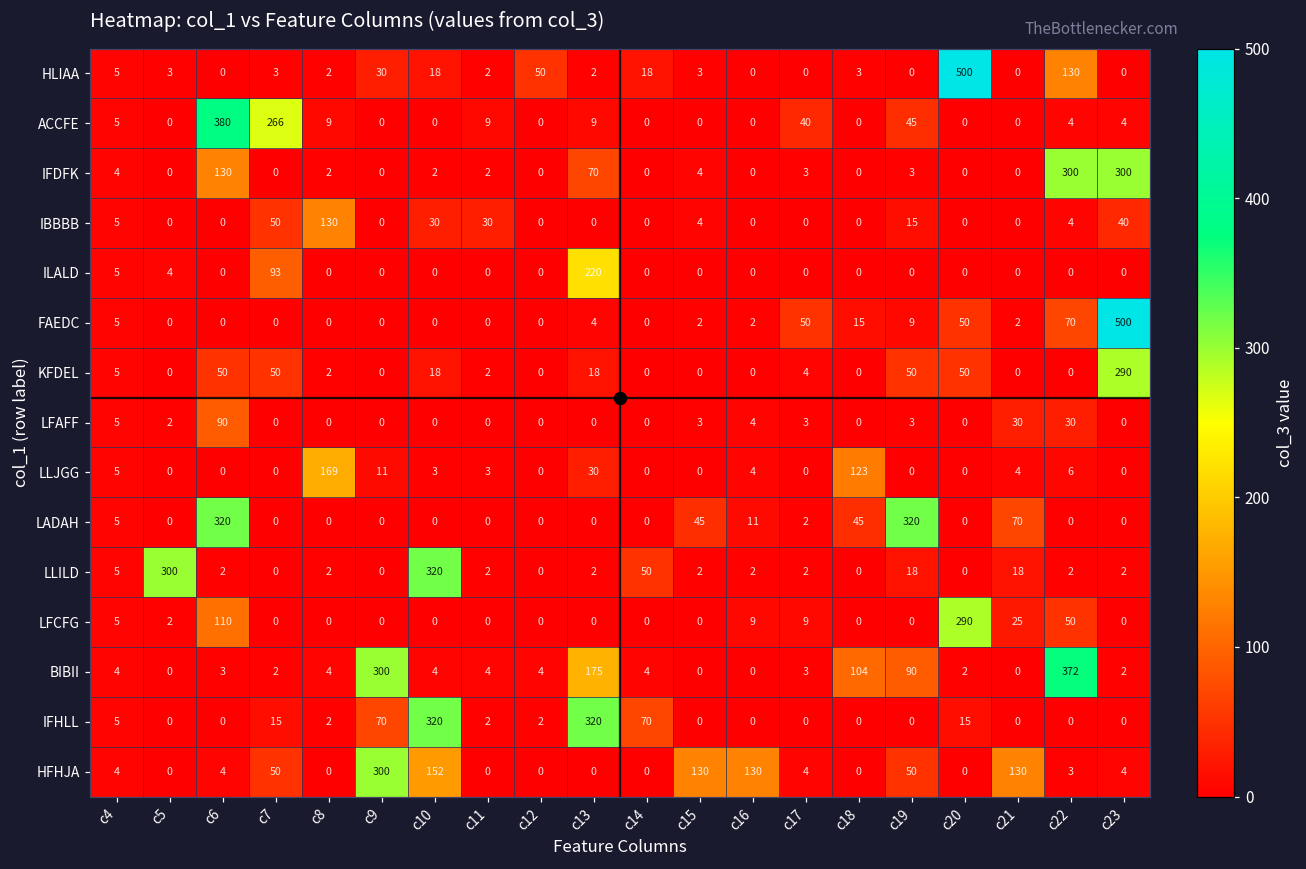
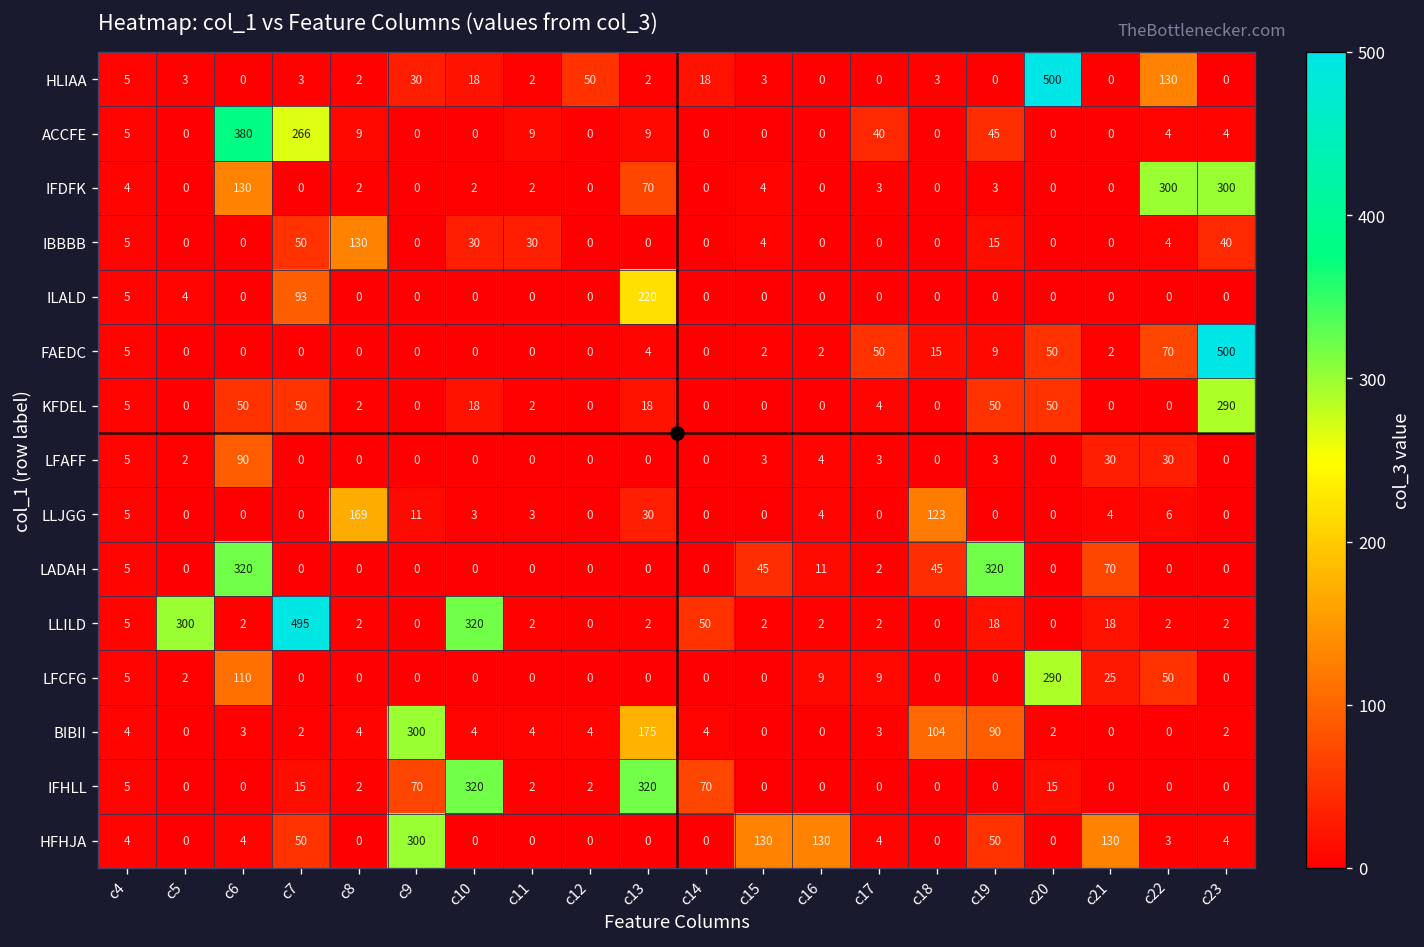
LLILD, c7: 0 -> 495
BIBII, c22: 372 -> 0
HFHJA, c10: 152 -> 0
